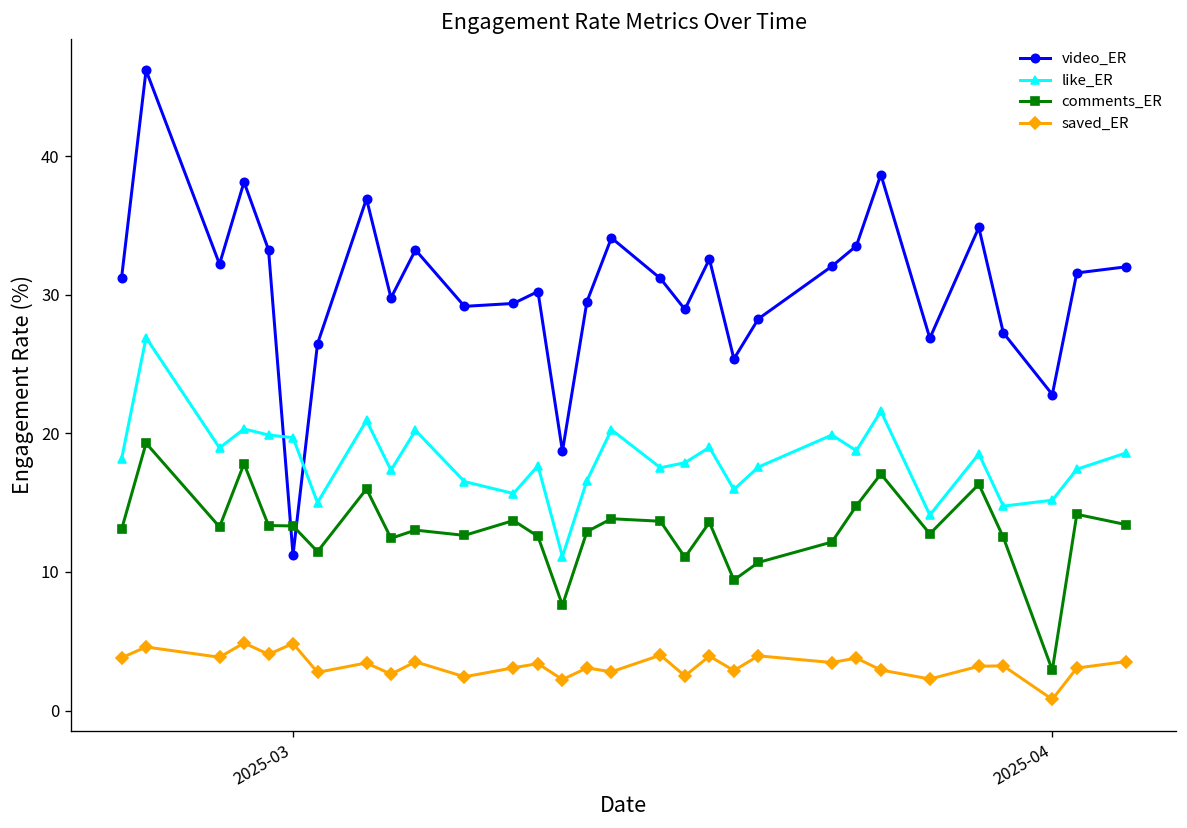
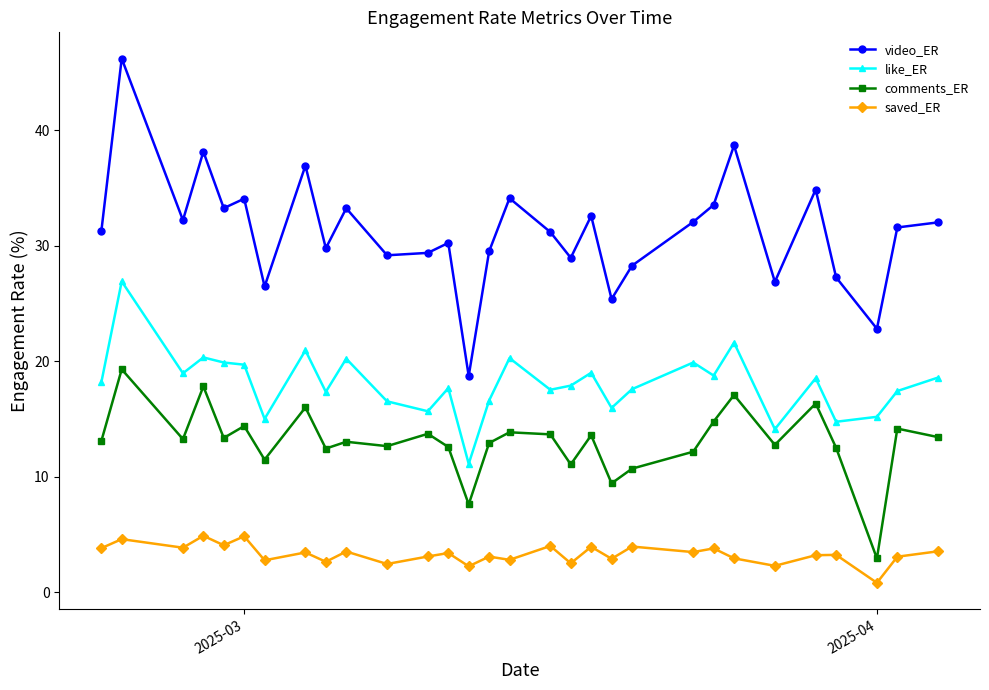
video_ER, 2025-03: 11.2 -> 34.1
comments_ER, 2025-03: 13.3 -> 14.4
